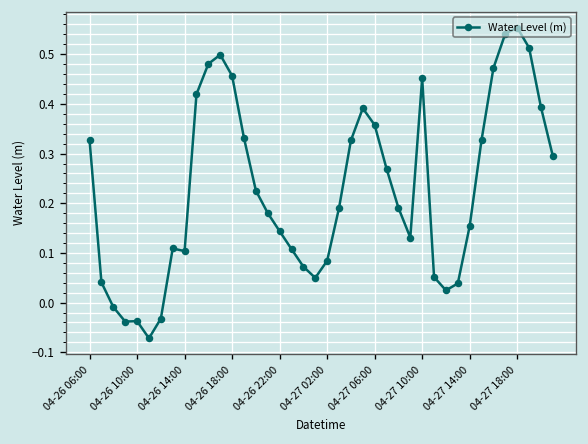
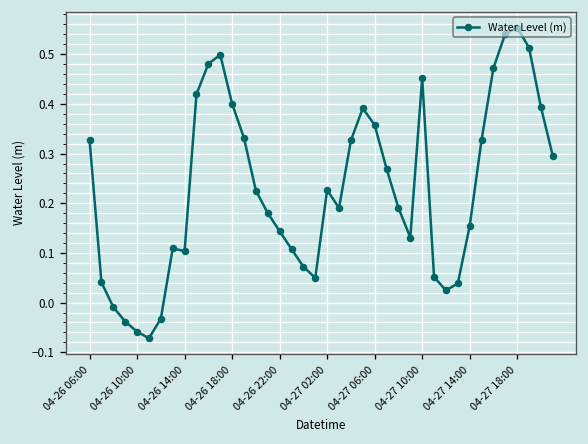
04-26 10:00: -0.04 -> -0.06
04-26 18:00: 0.46 -> 0.40
04-27 02:00: 0.08 -> 0.23
